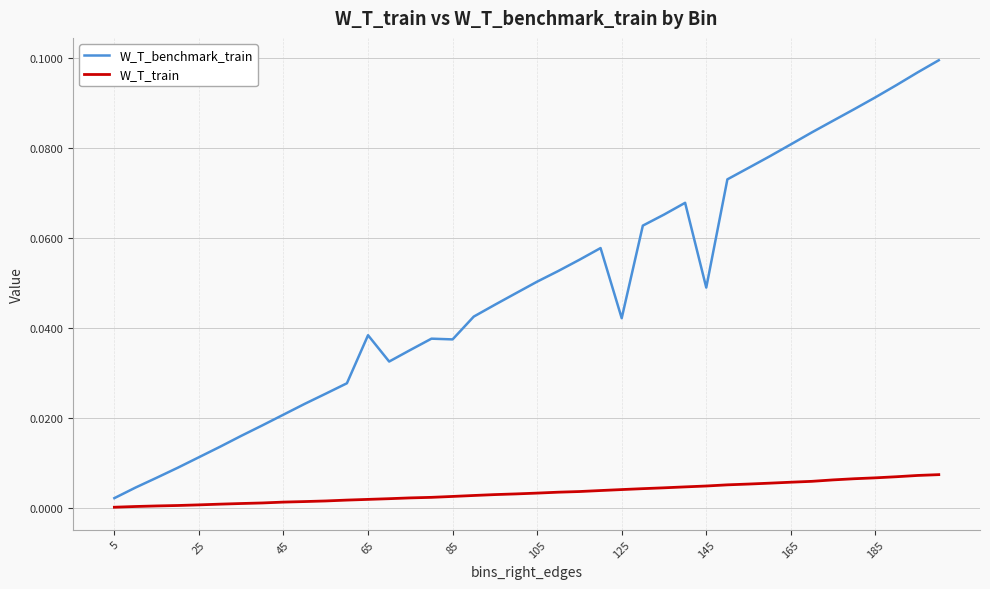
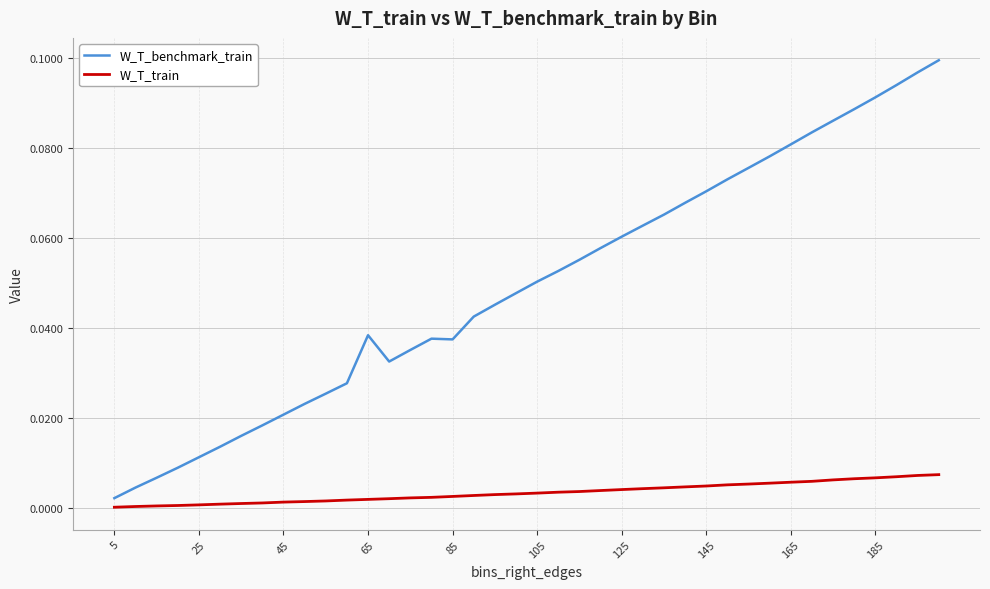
W_T_benchmark_train, 125: 0.042 -> 0.060
W_T_benchmark_train, 145: 0.049 -> 0.070
